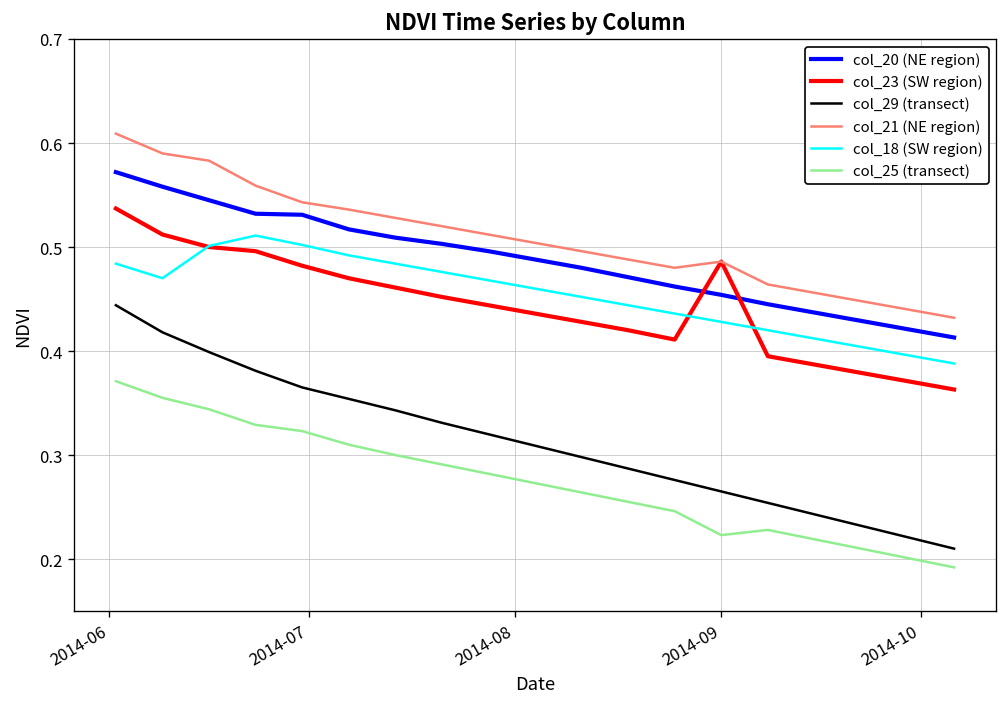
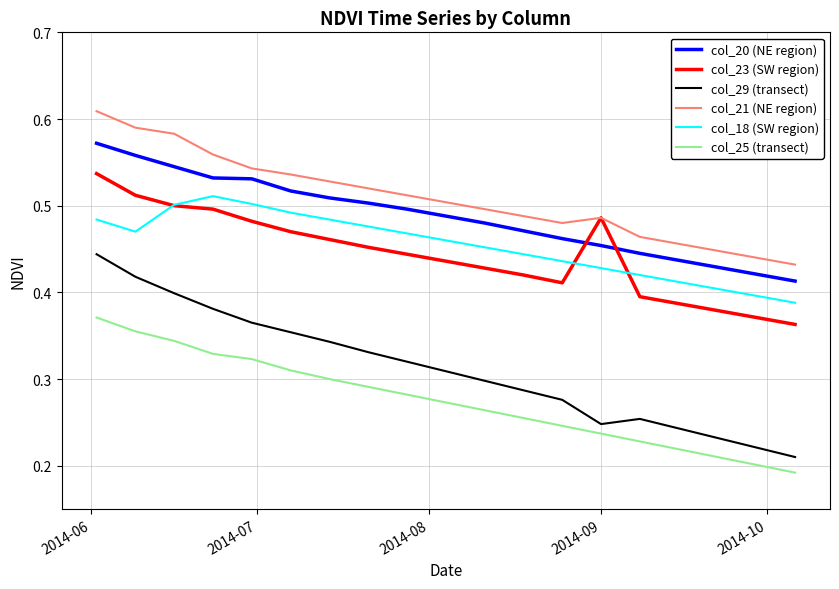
col_29 (transect), 2014-09: 0.27 -> 0.25
col_25 (transect), 2014-09: 0.22 -> 0.24
